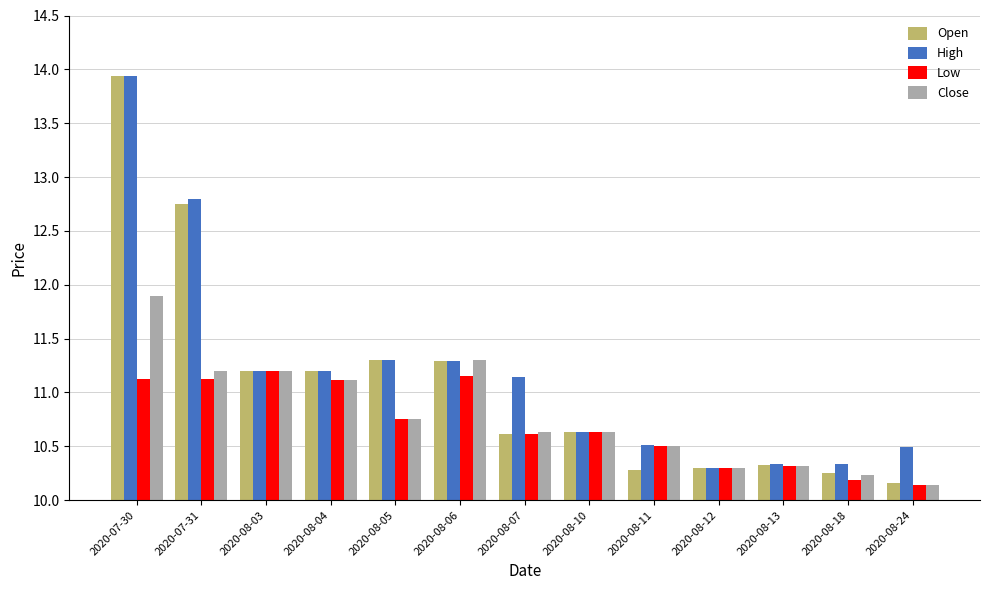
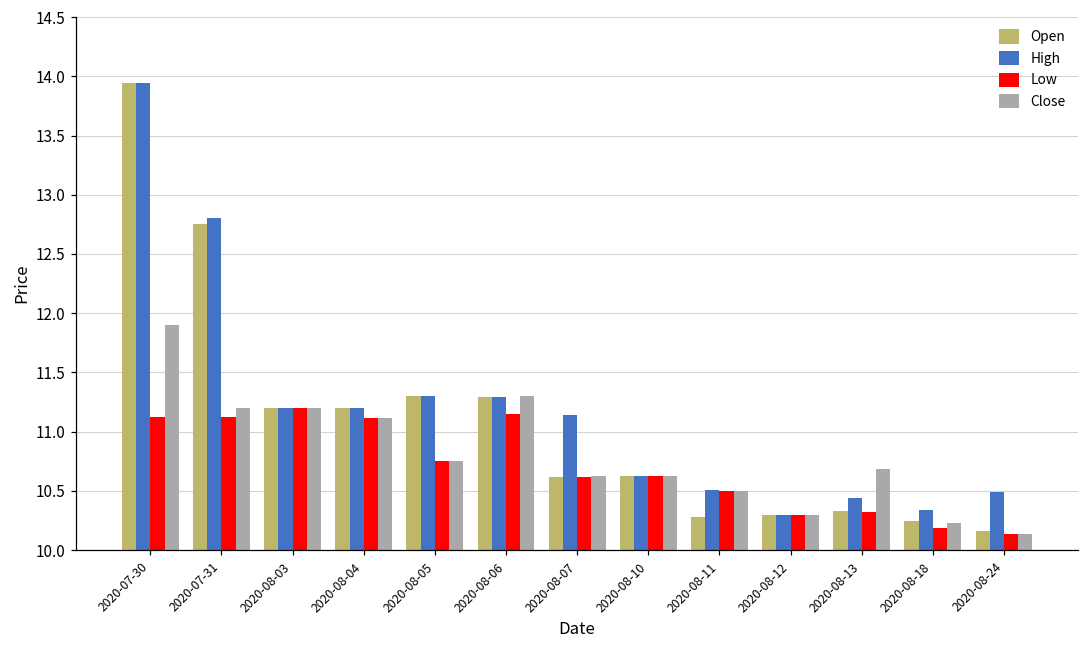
High, 2020-08-13: 10.34 -> 10.44
Close, 2020-08-13: 10.32 -> 10.68
